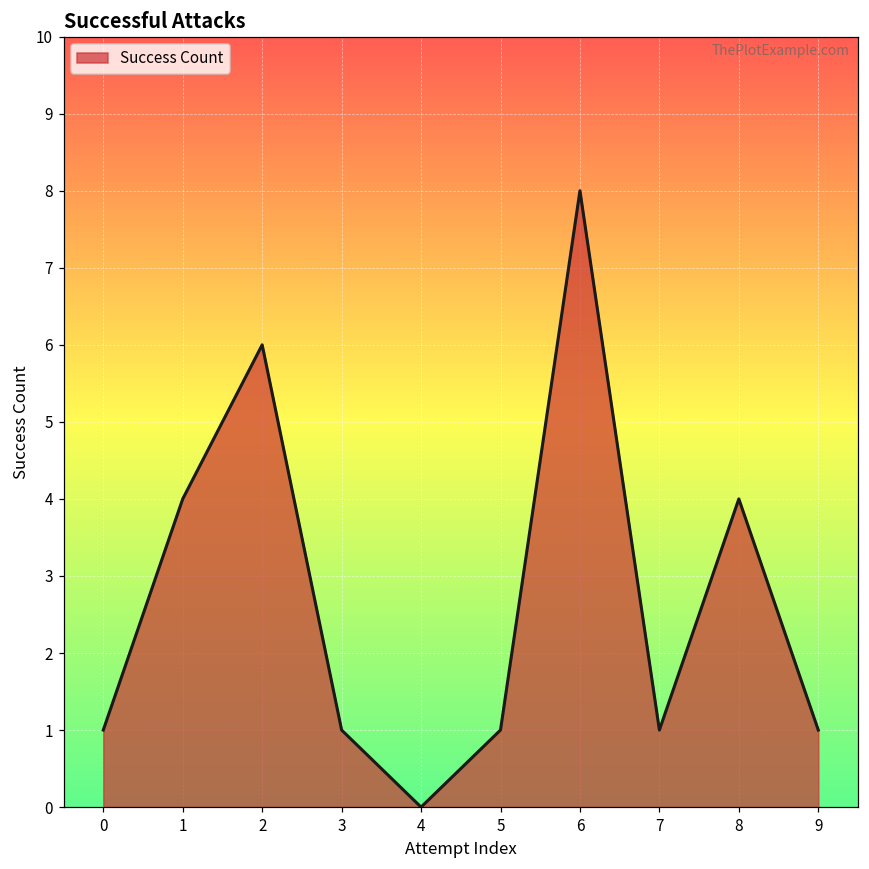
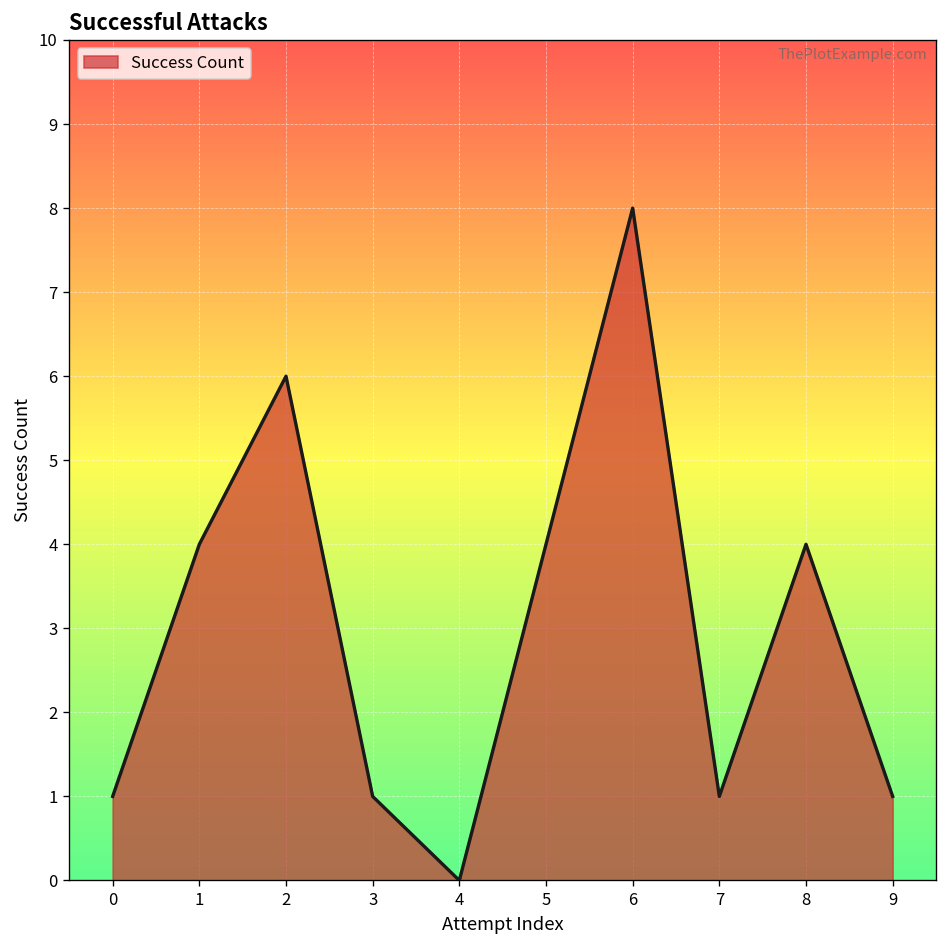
5: 1 -> 4
